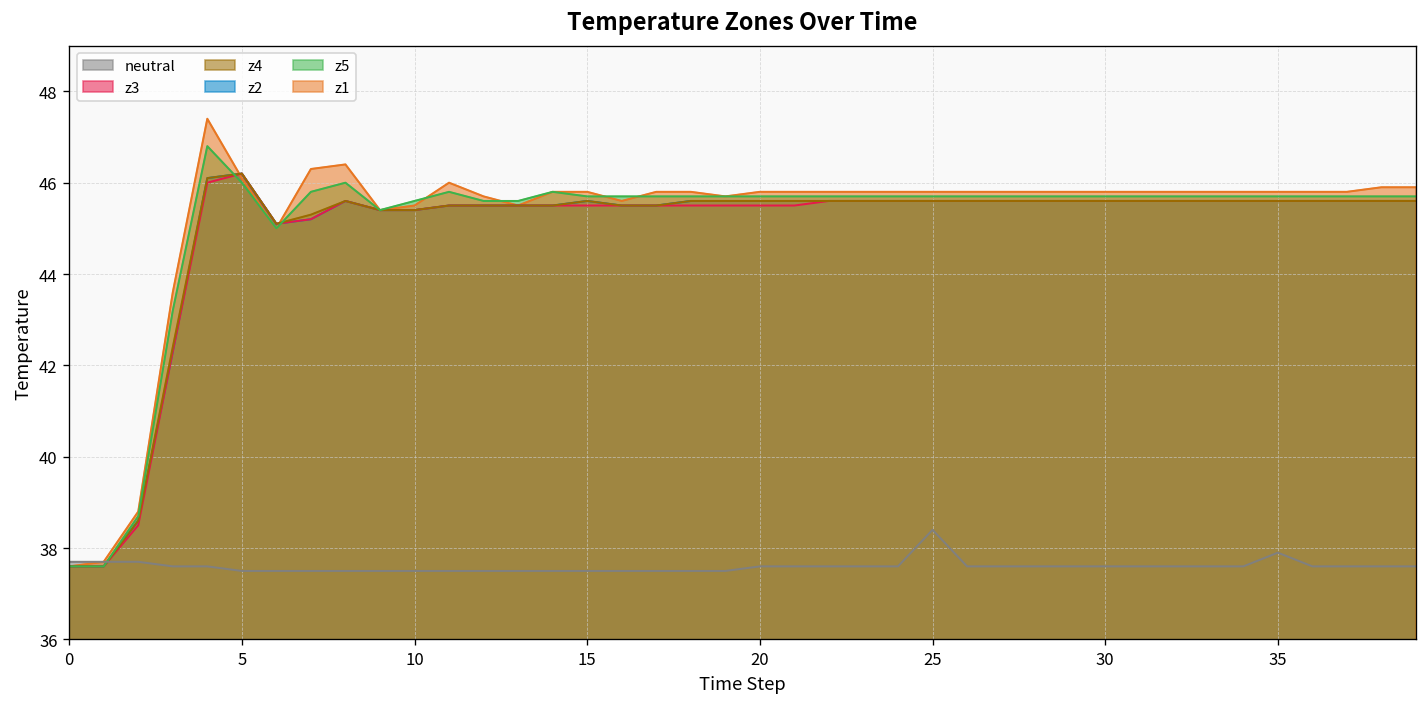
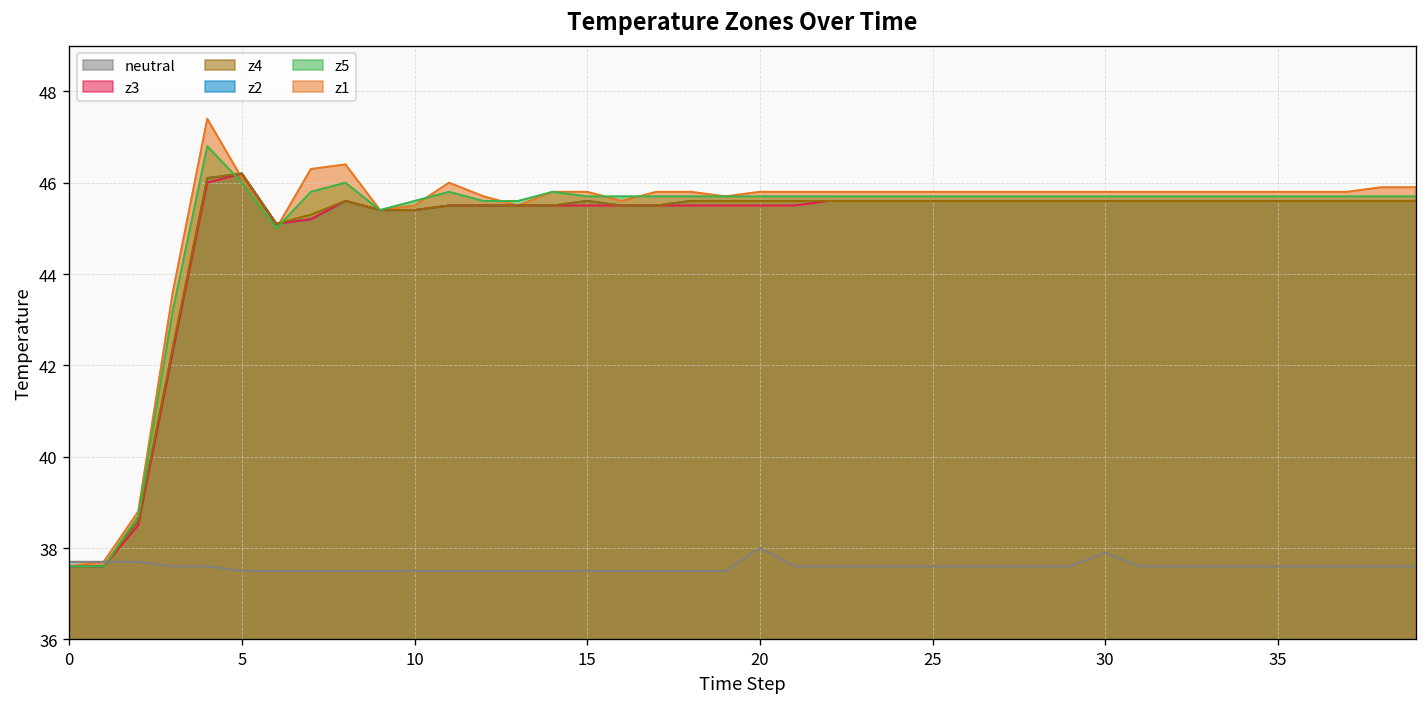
neutral, 20: 37.6 -> 38.0
neutral, 25: 38.4 -> 37.6
neutral, 30: 37.6 -> 37.9
neutral, 35: 37.9 -> 37.6
